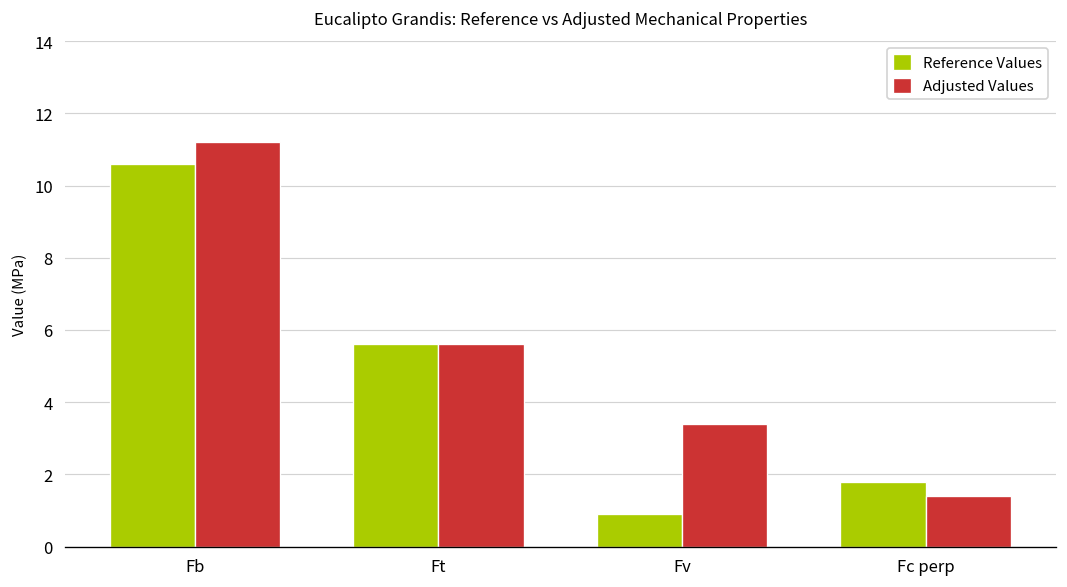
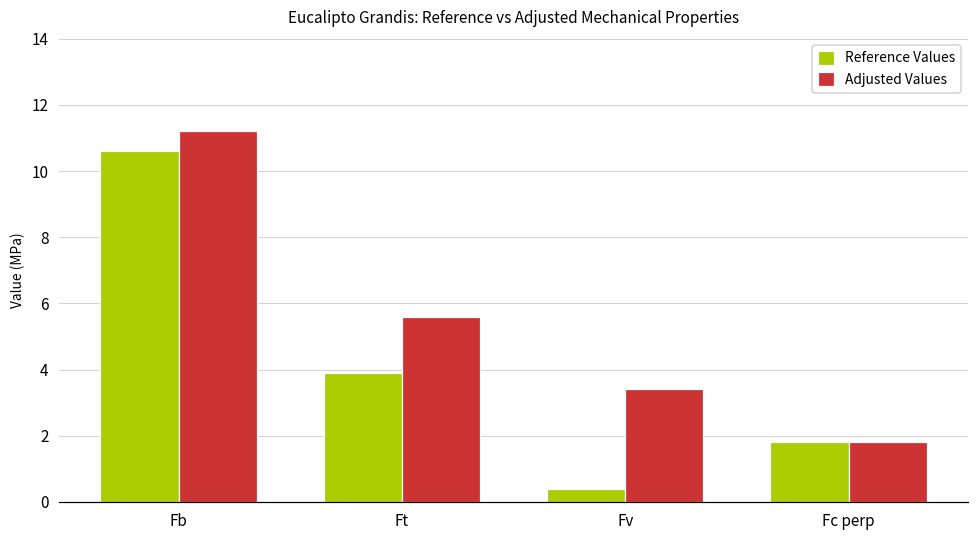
Reference Values, Ft: 5.6 -> 3.9
Reference Values, Fv: 0.9 -> 0.4
Adjusted Values, Fc perp: 1.4 -> 1.8
